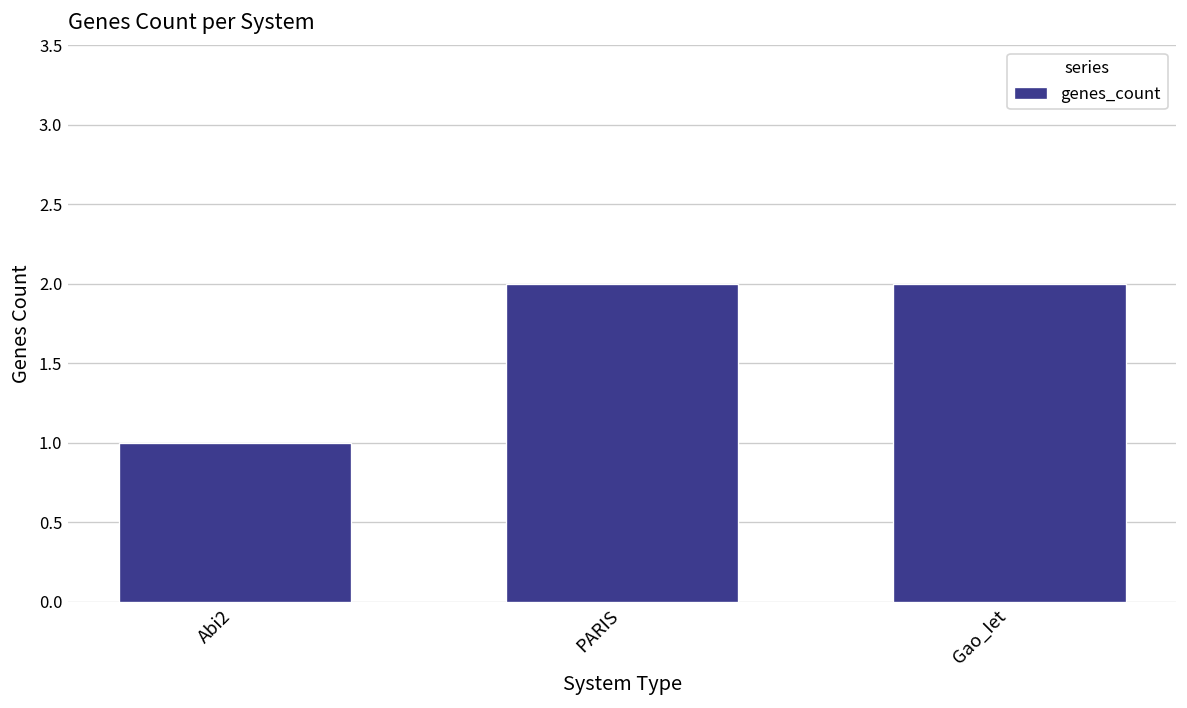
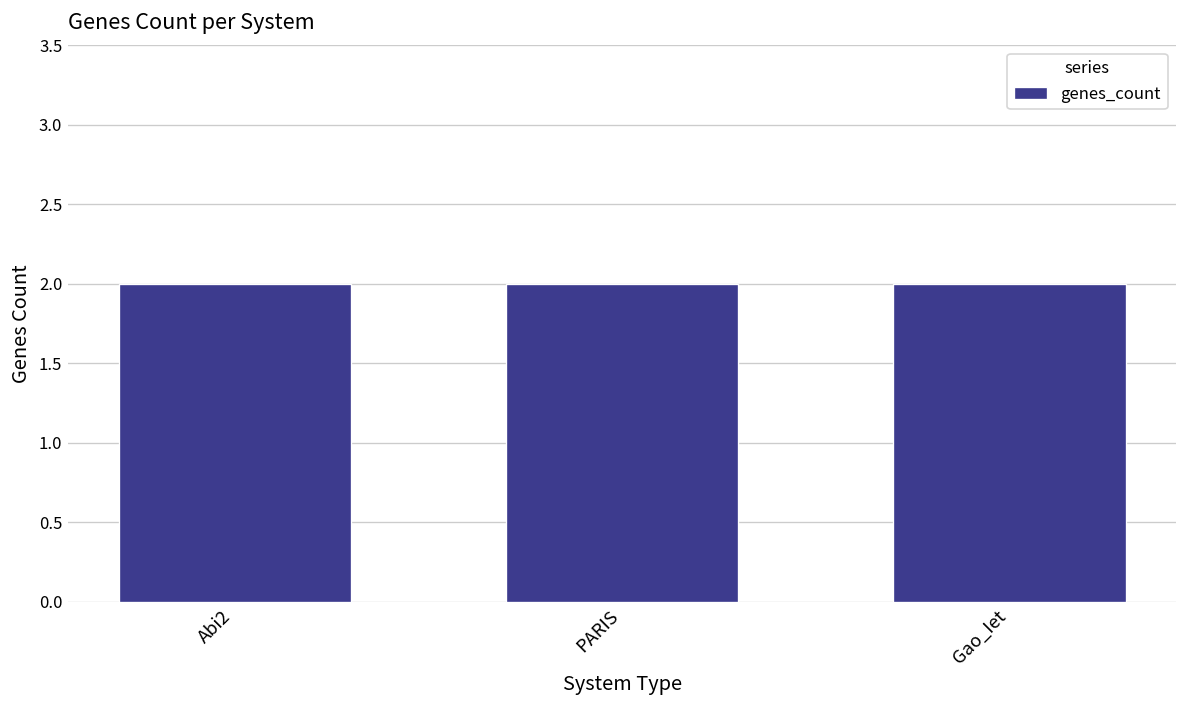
Abi2: 1 -> 2
